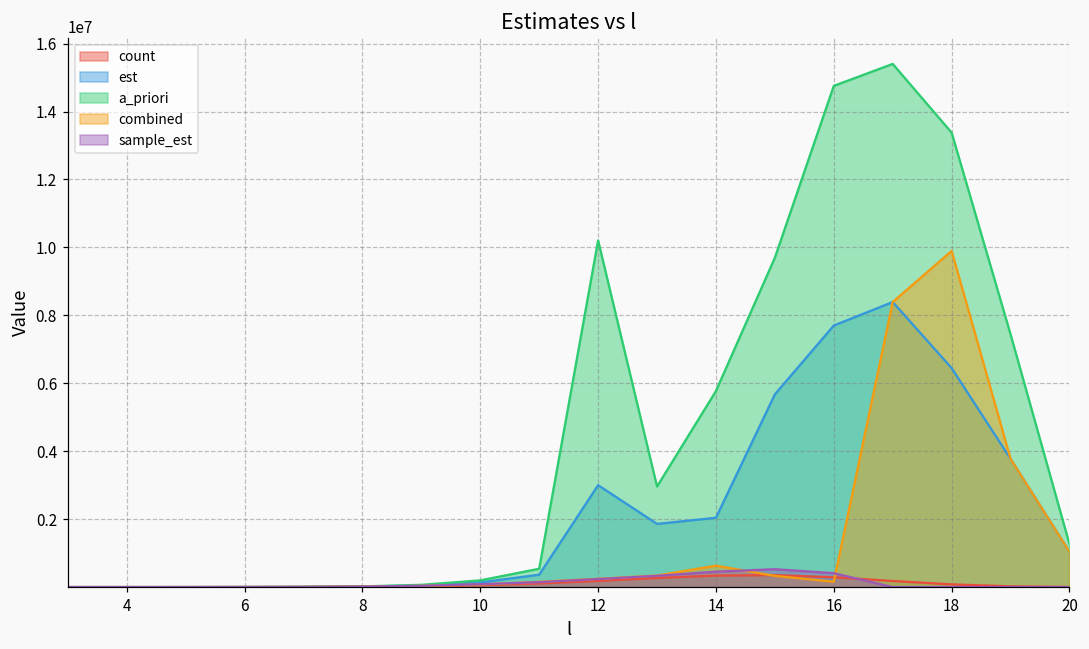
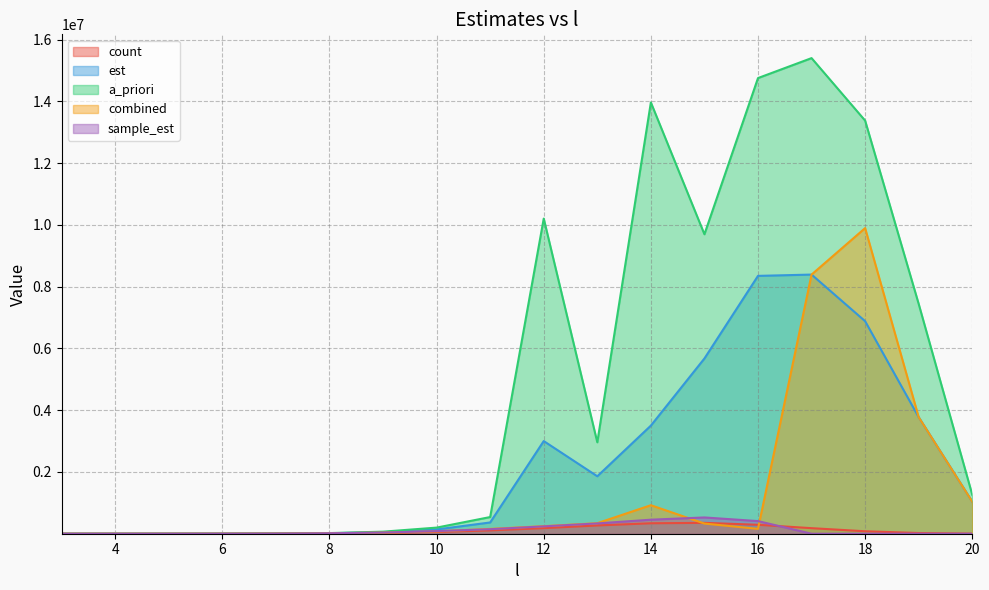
est, 14: 2000000 -> 3500000
a_priori, 14: 5800000 -> 14000000
combined, 14: 600000 -> 900000
est, 16: 7700000 -> 8300000
est, 18: 6400000 -> 6900000
